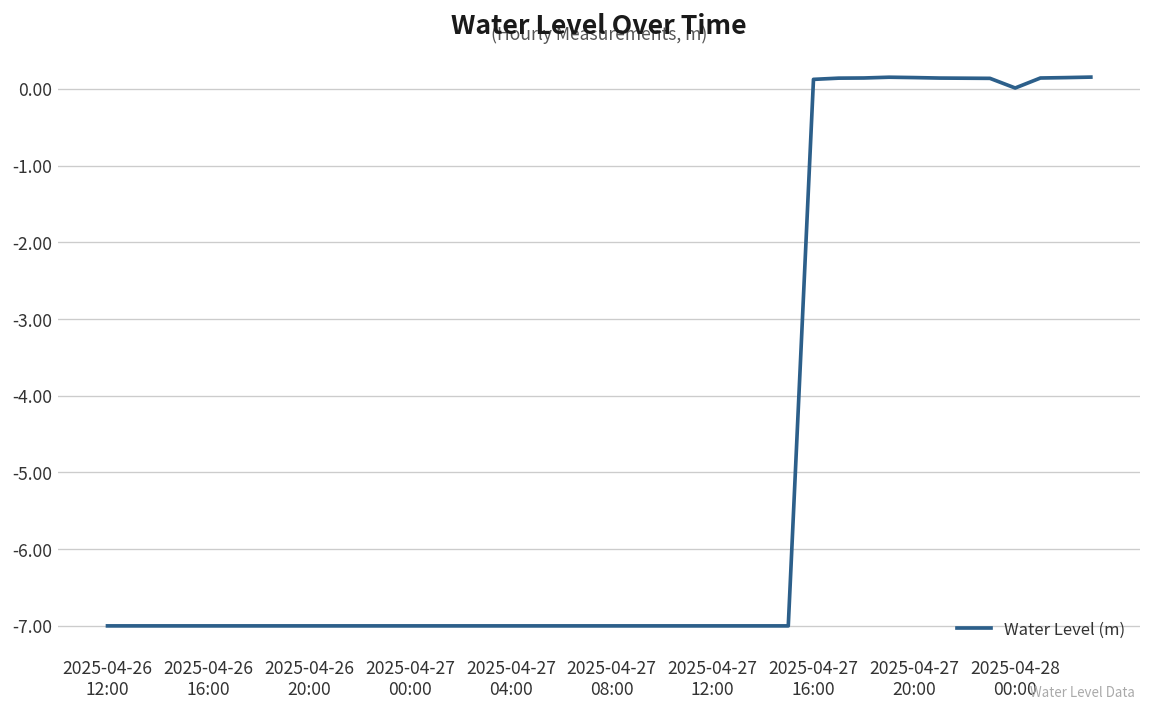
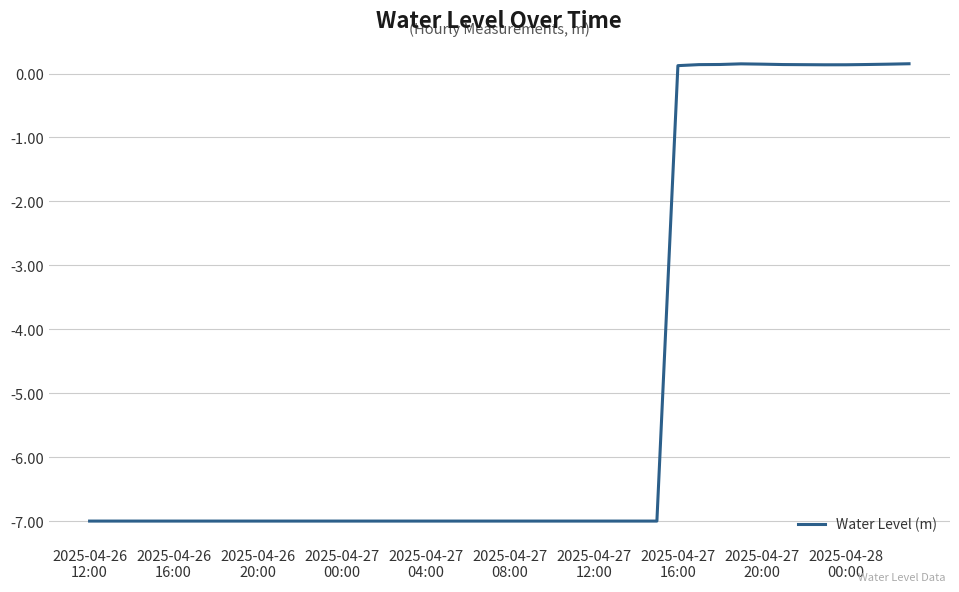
2025-04-28 00:00: 0.0 -> 0.1
